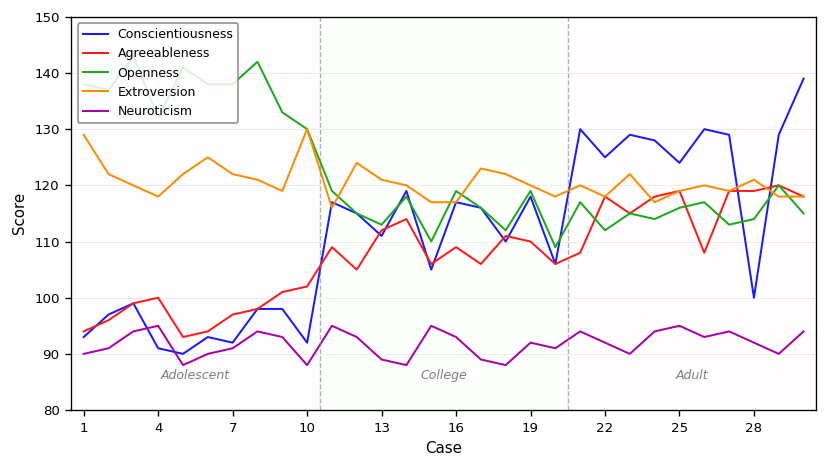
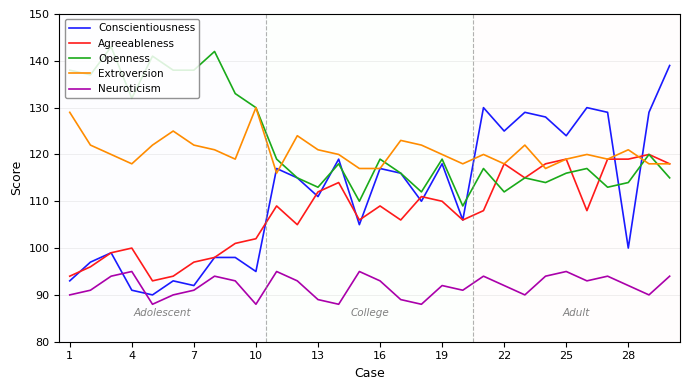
Conscientiousness, 10: 92 -> 95
